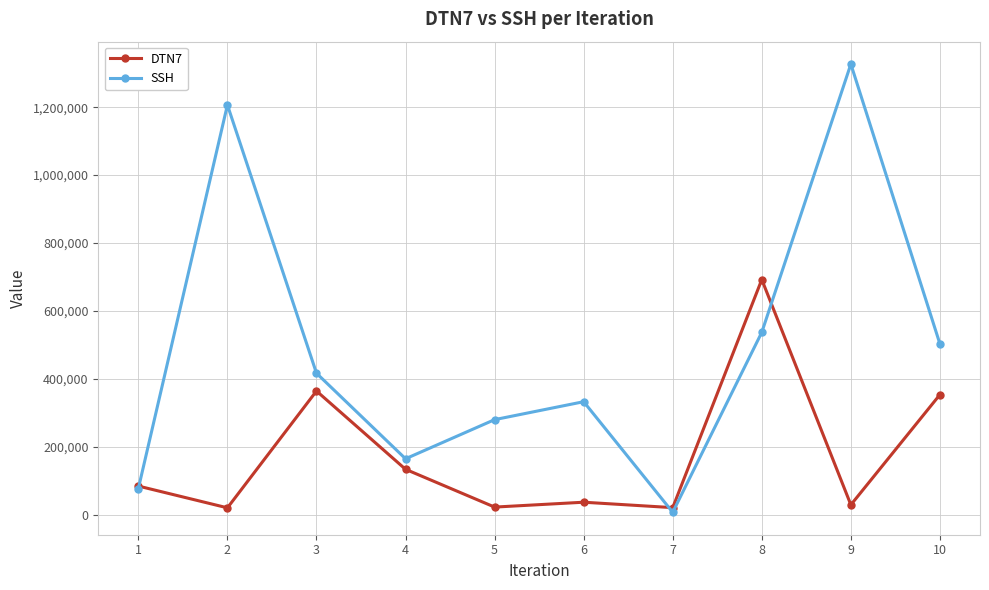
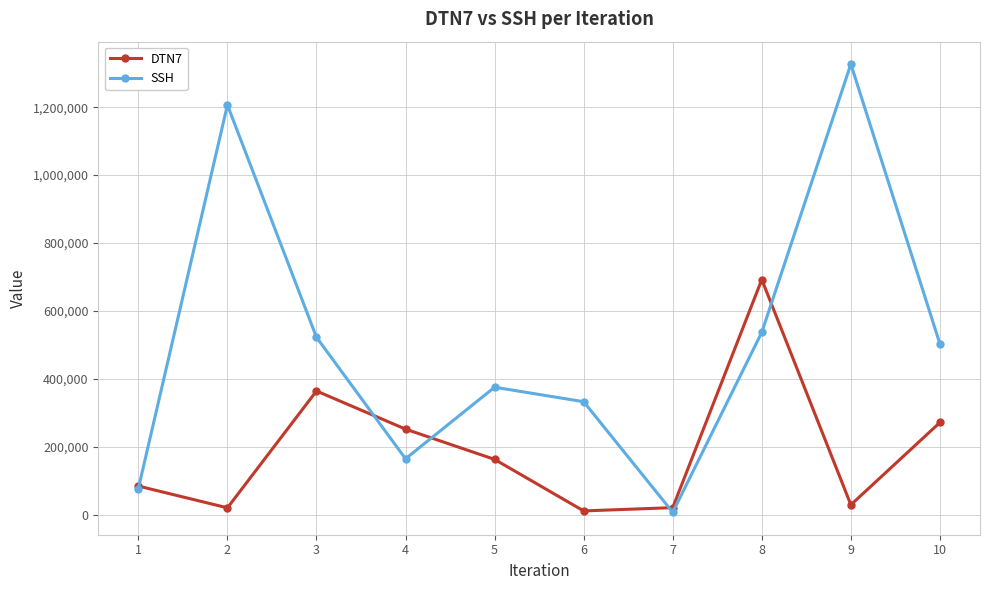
SSH, 3: 420,000 -> 520,000
DTN7, 4: 130,000 -> 250,000
DTN7, 5: 20,000 -> 160,000
SSH, 5: 280,000 -> 380,000
DTN7, 6: 40,000 -> 10,000
DTN7, 10: 350,000 -> 270,000
